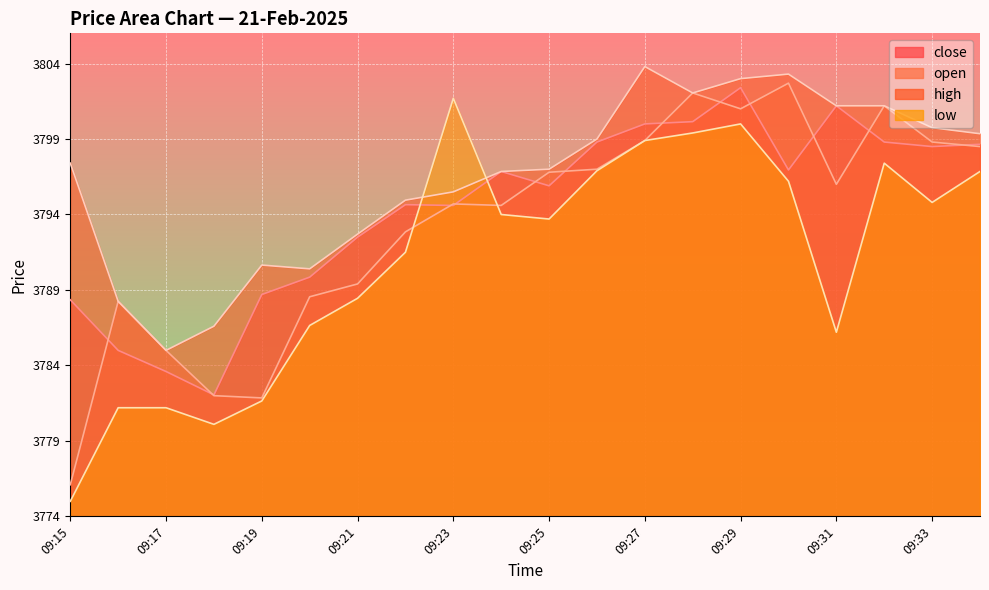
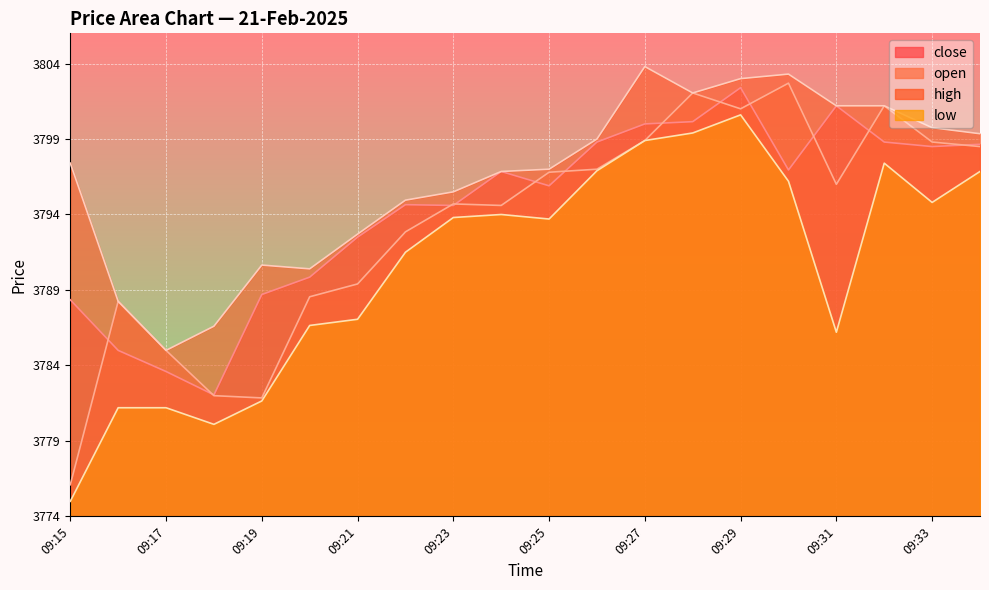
low, 09:21: 3788.5 -> 3787.1
low, 09:23: 3801.7 -> 3793.8
low, 09:29: 3800.0 -> 3800.6
